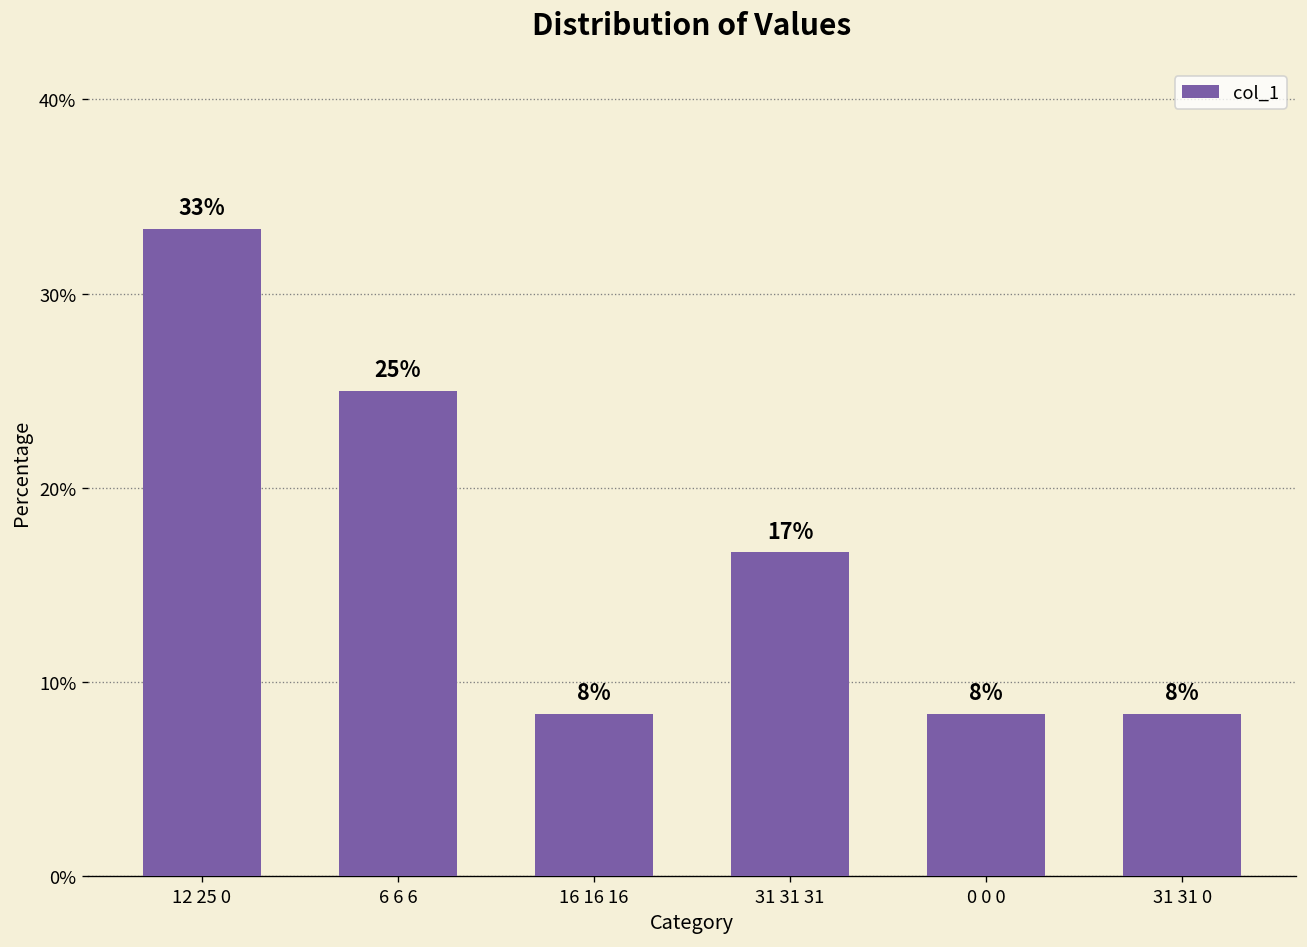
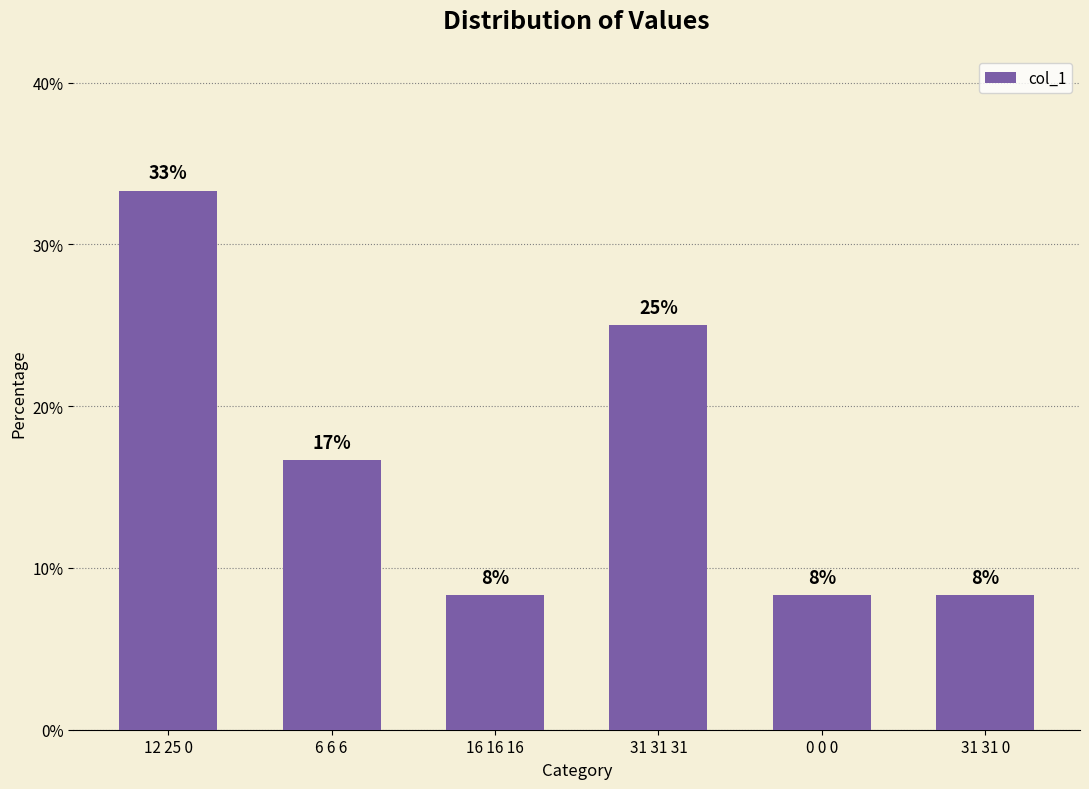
6 6 6: 25% -> 17%
31 31 31: 17% -> 25%
